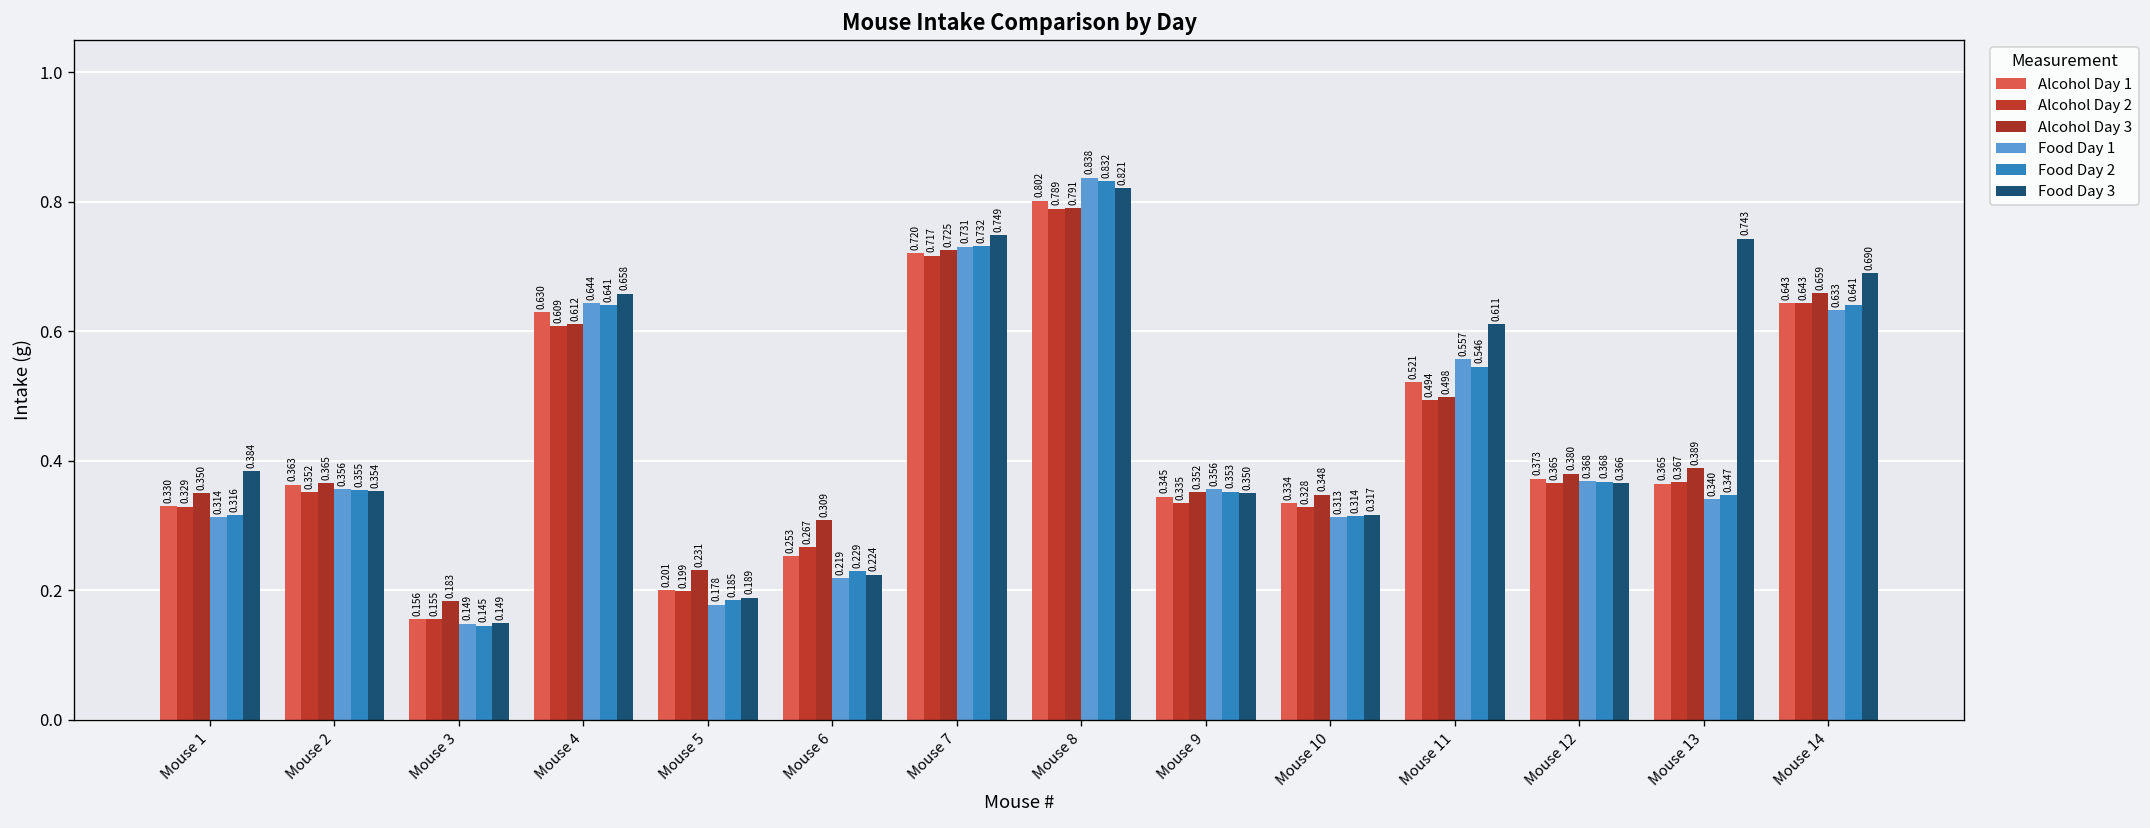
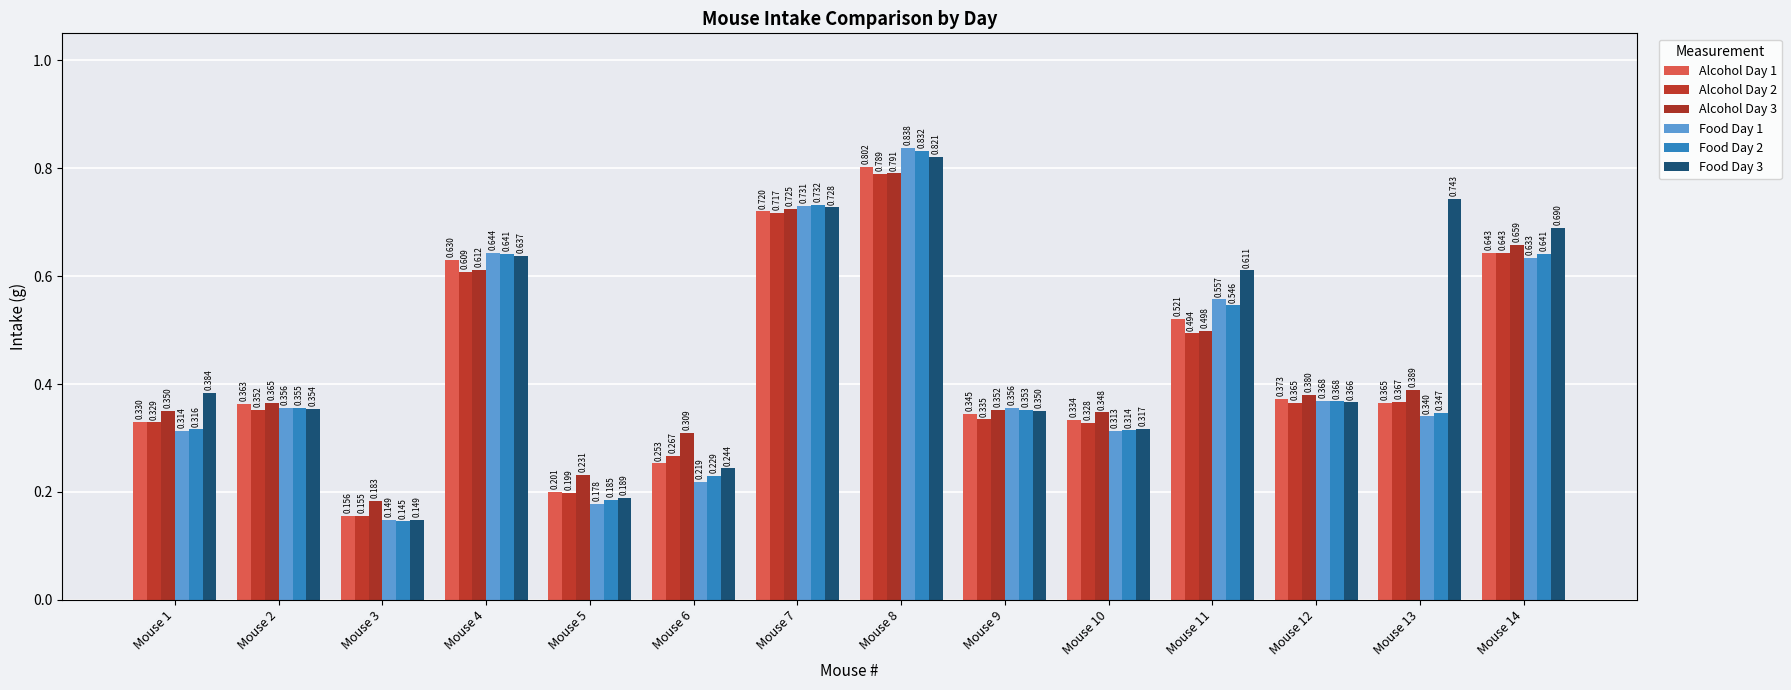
Food Day 3, Mouse 4: 0.658 -> 0.637
Food Day 3, Mouse 6: 0.224 -> 0.244
Food Day 3, Mouse 7: 0.749 -> 0.728
